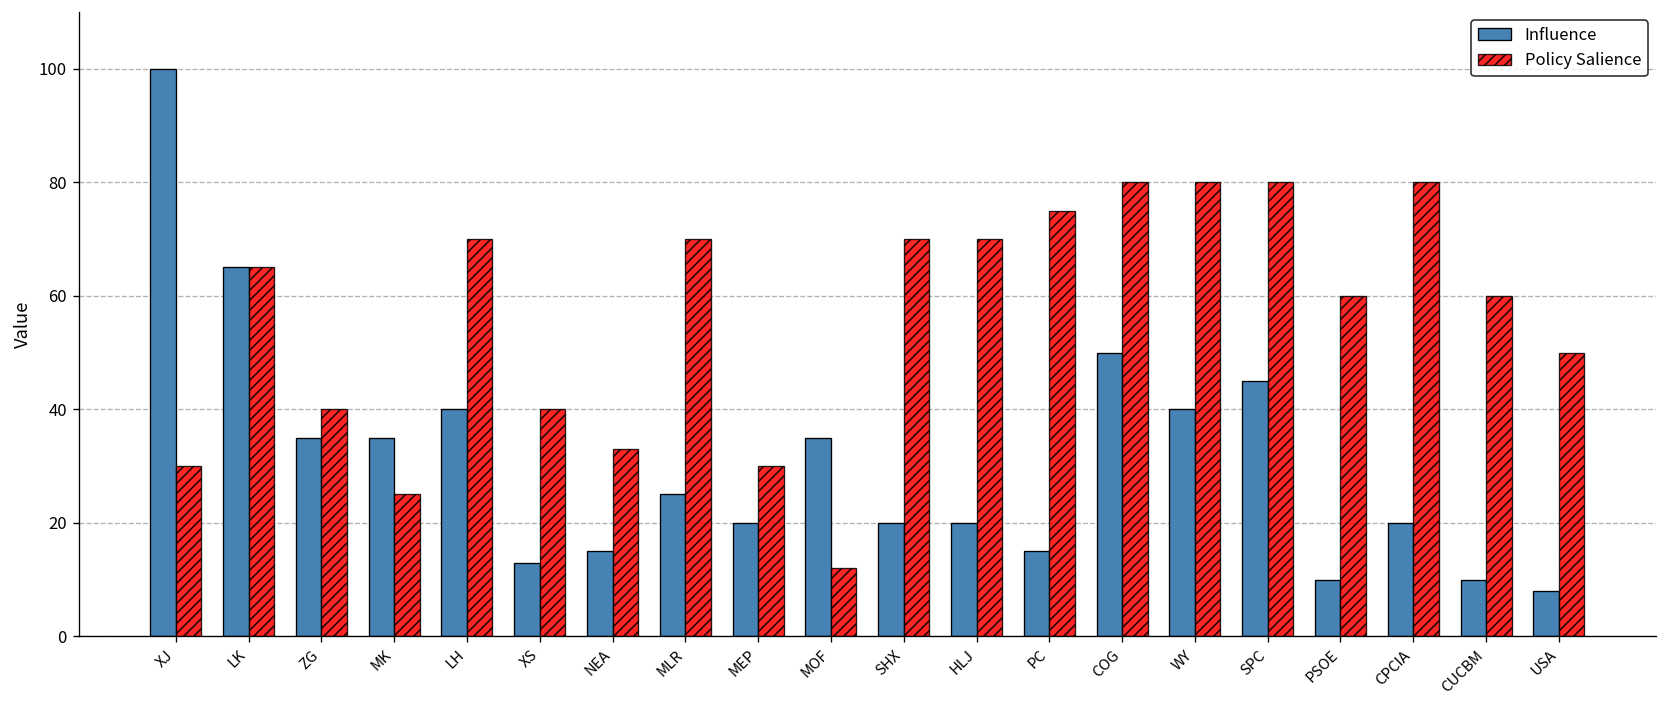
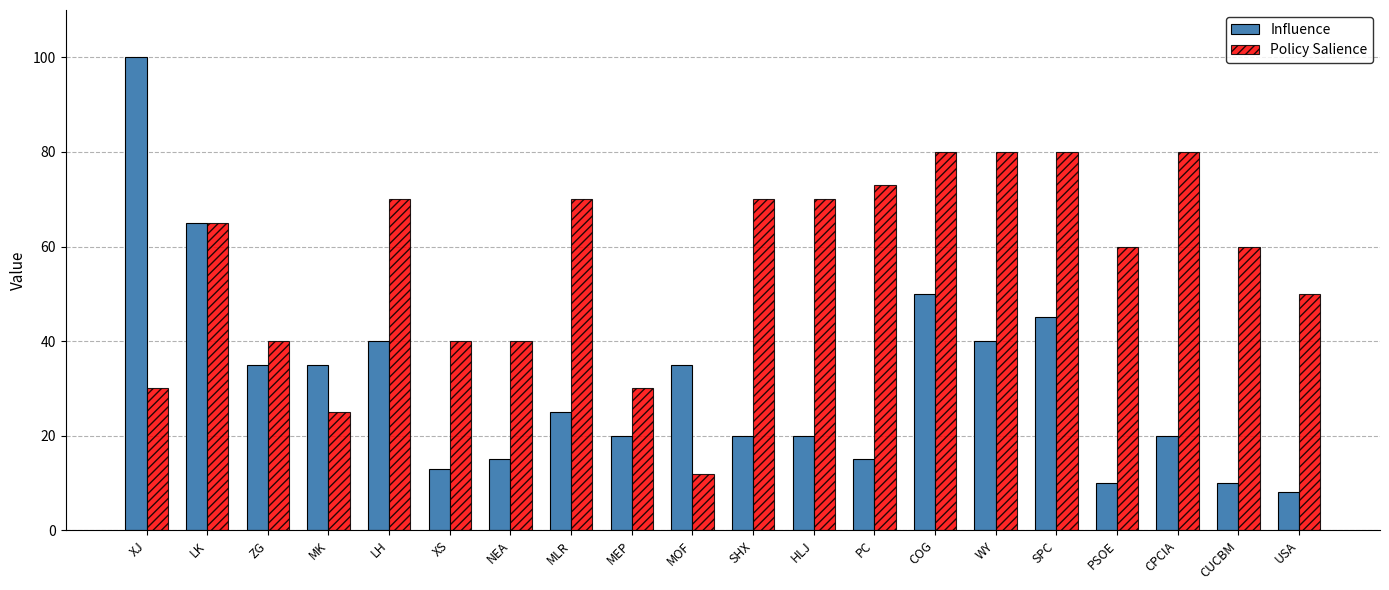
Policy Salience, NEA: 33 -> 40
Policy Salience, PC: 75 -> 73
